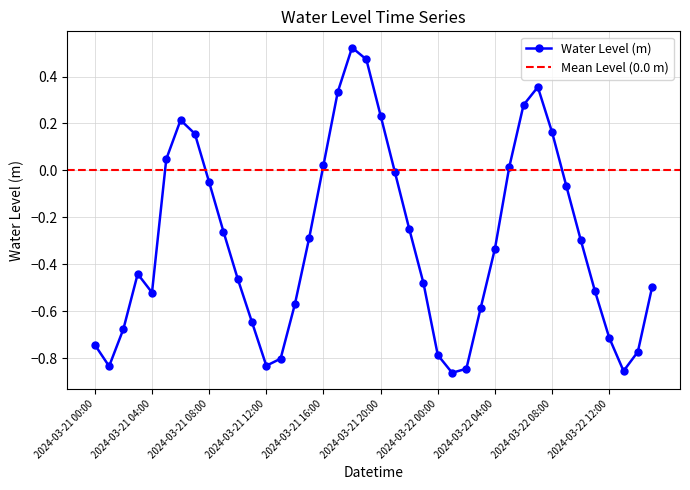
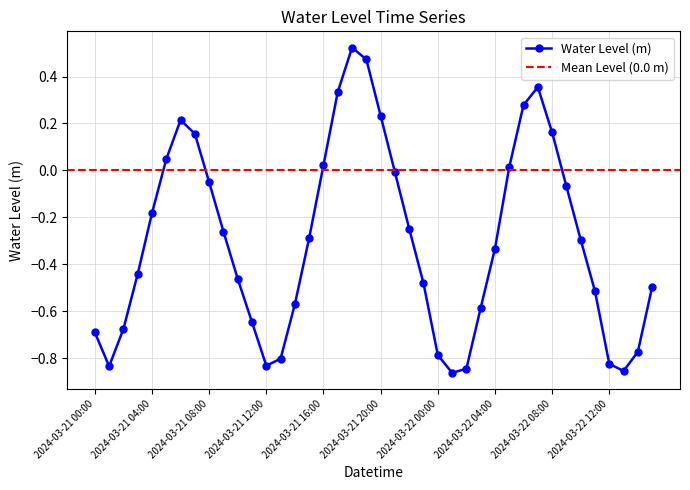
2024-03-21 00:00: -0.74 -> -0.69
2024-03-21 04:00: -0.52 -> -0.18
2024-03-22 12:00: -0.71 -> -0.82
